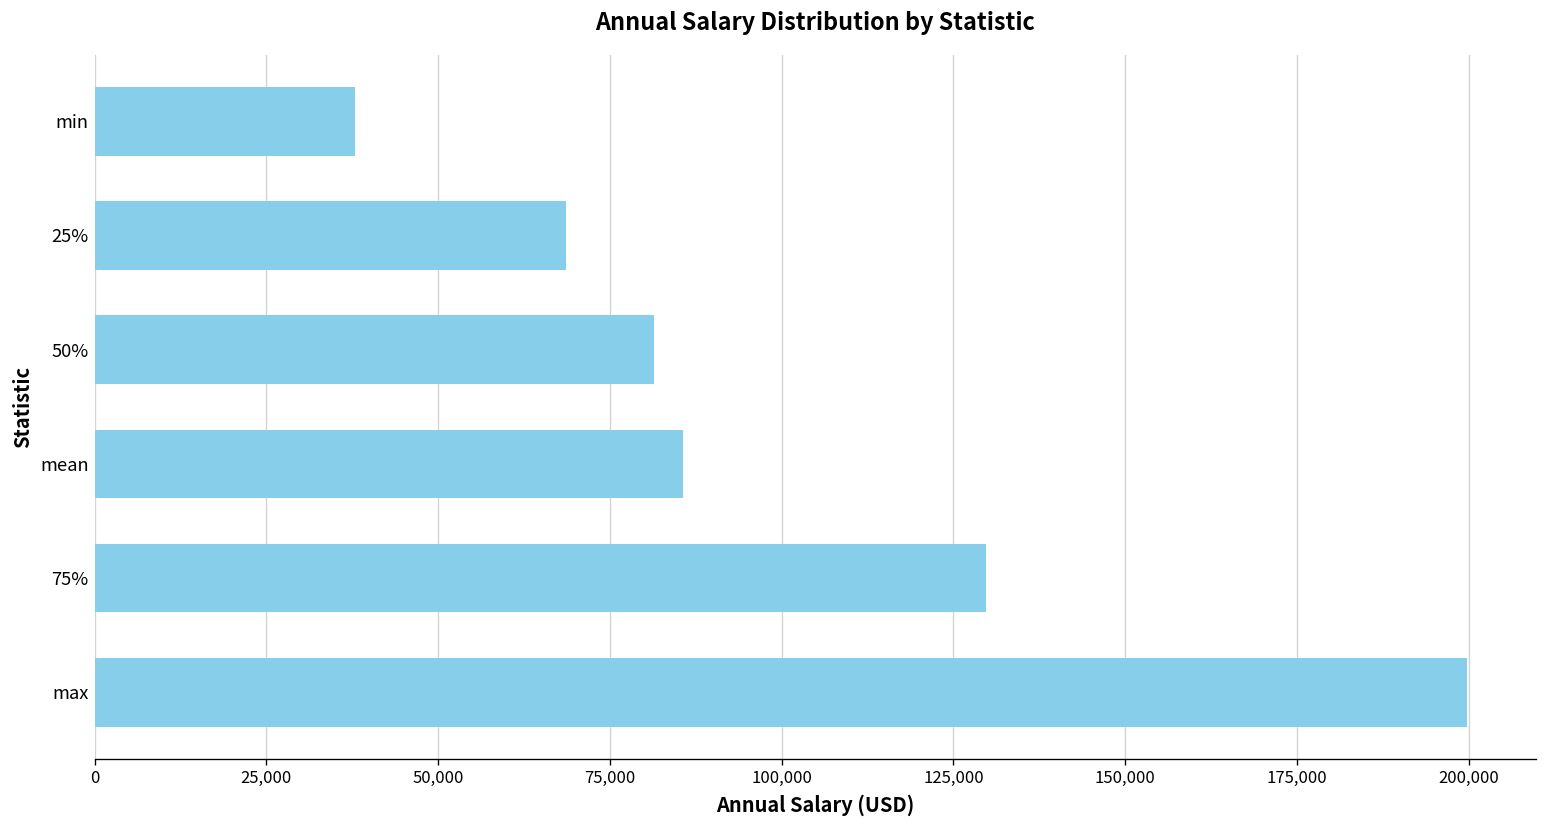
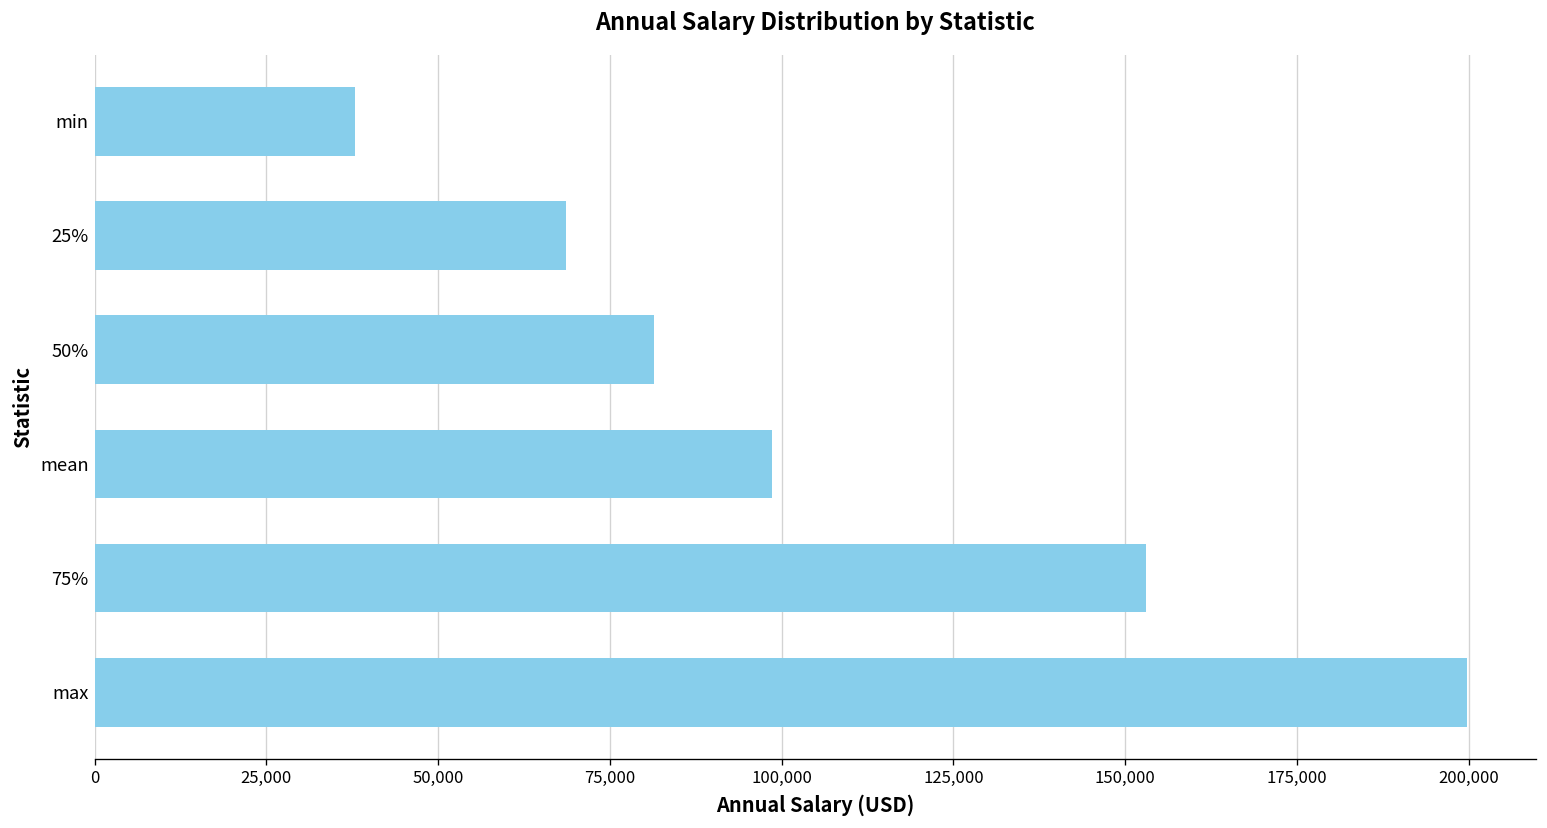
mean: 86,000 -> 99,000
75%: 130,000 -> 153,000
